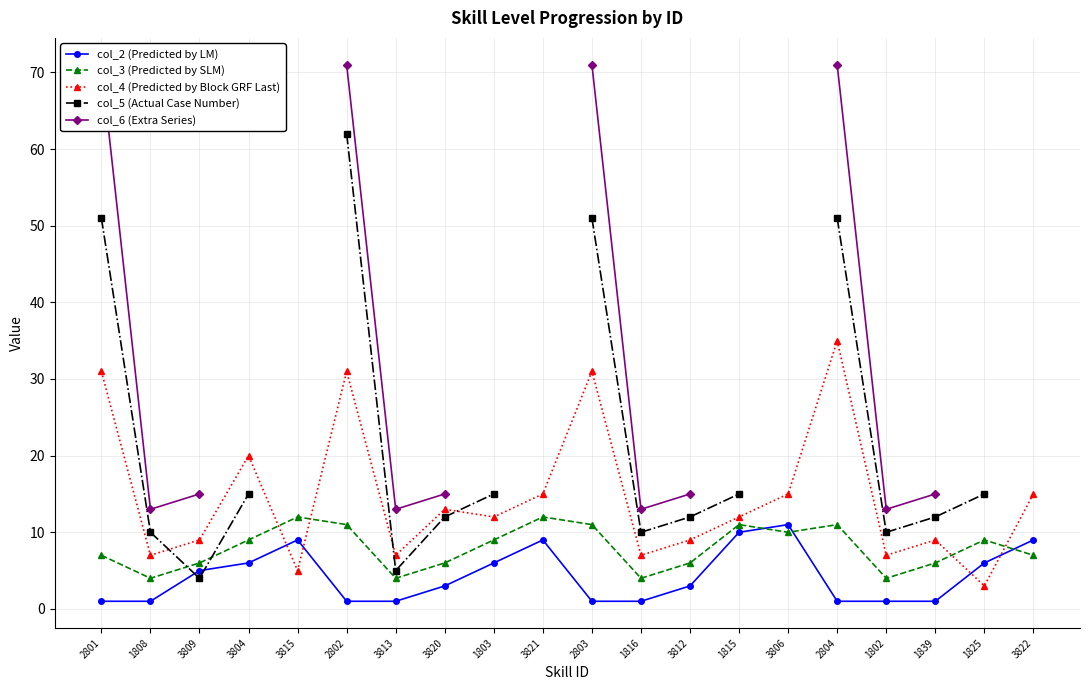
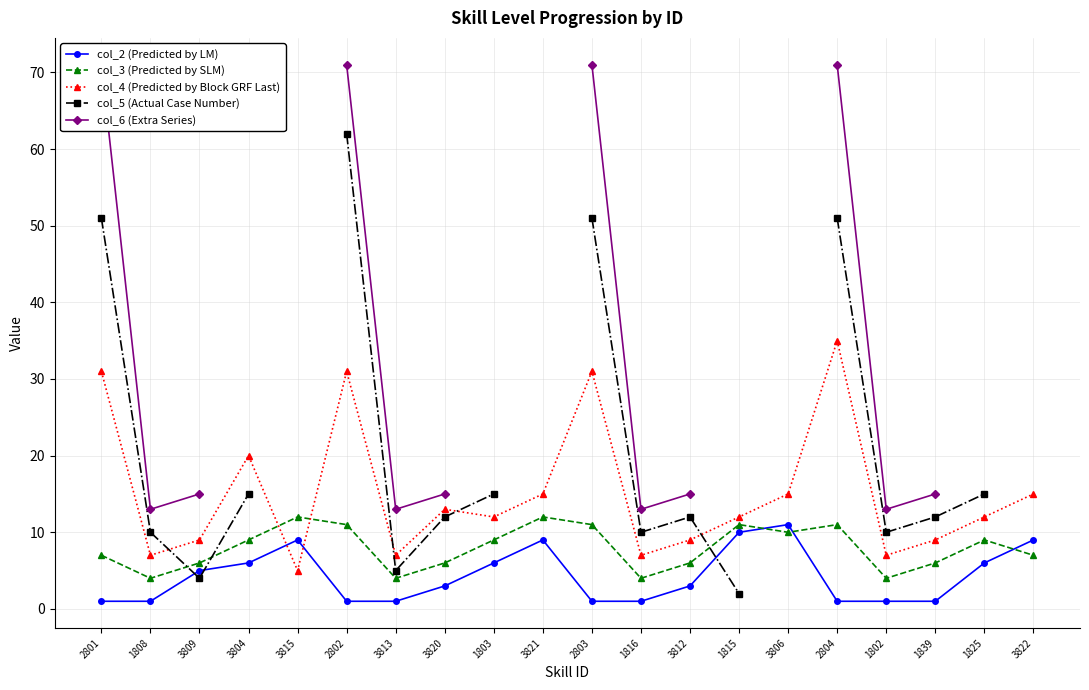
col_5 (Actual Case Number), 1815: 15 -> 2
col_4 (Predicted by Block GRF Last), 1825: 3 -> 12
